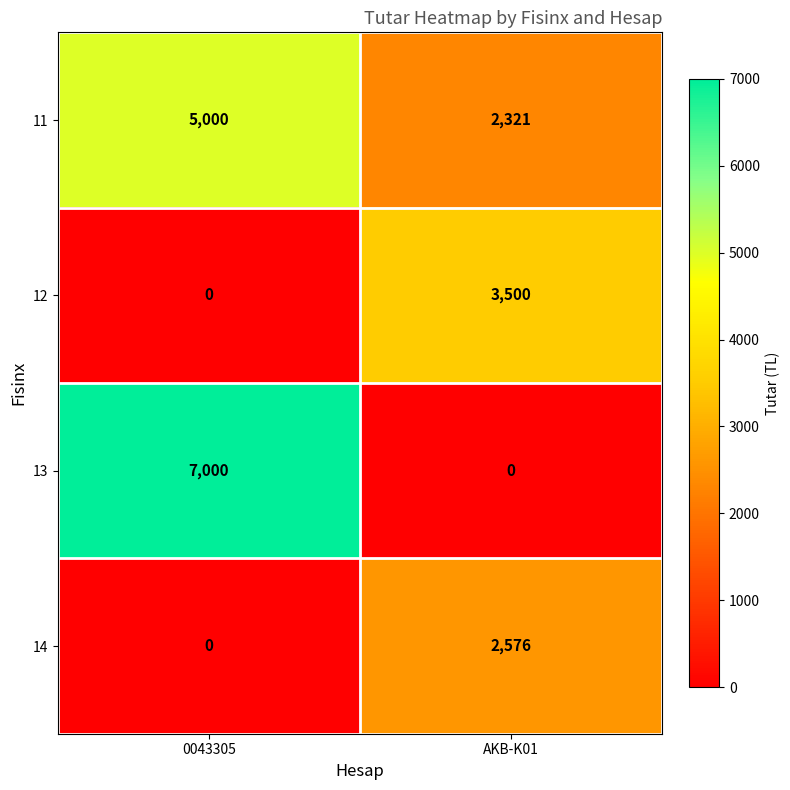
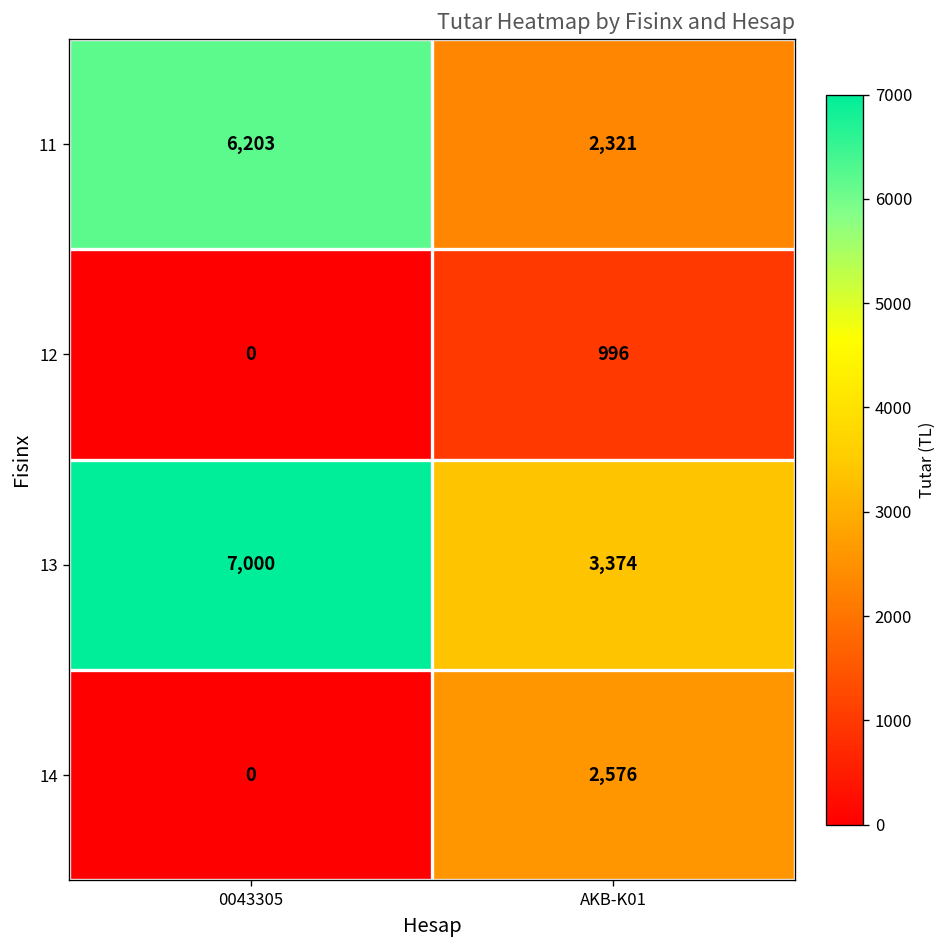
11, 0043305: 5,000 -> 6,203
12, AKB-K01: 3,500 -> 996
13, AKB-K01: 0 -> 3,374
